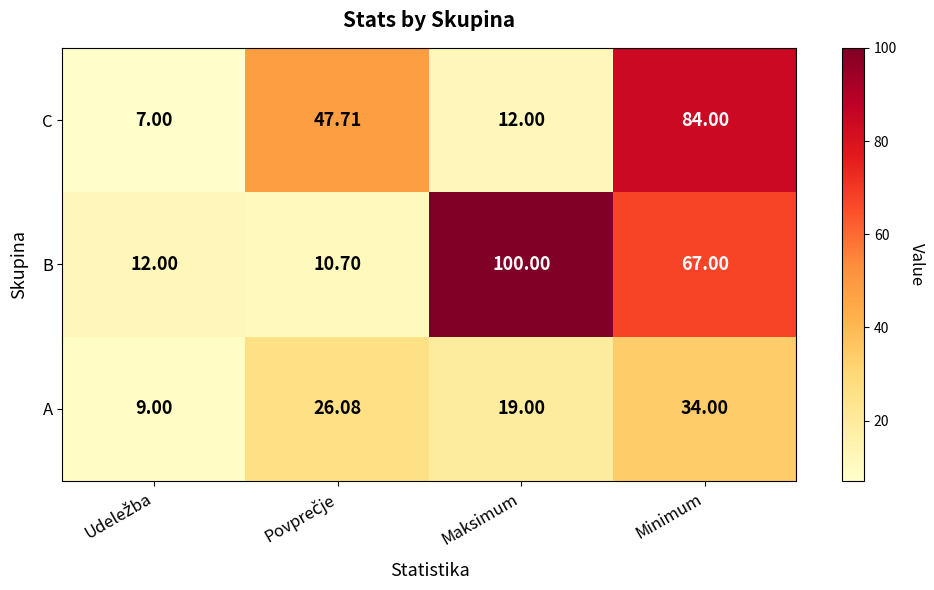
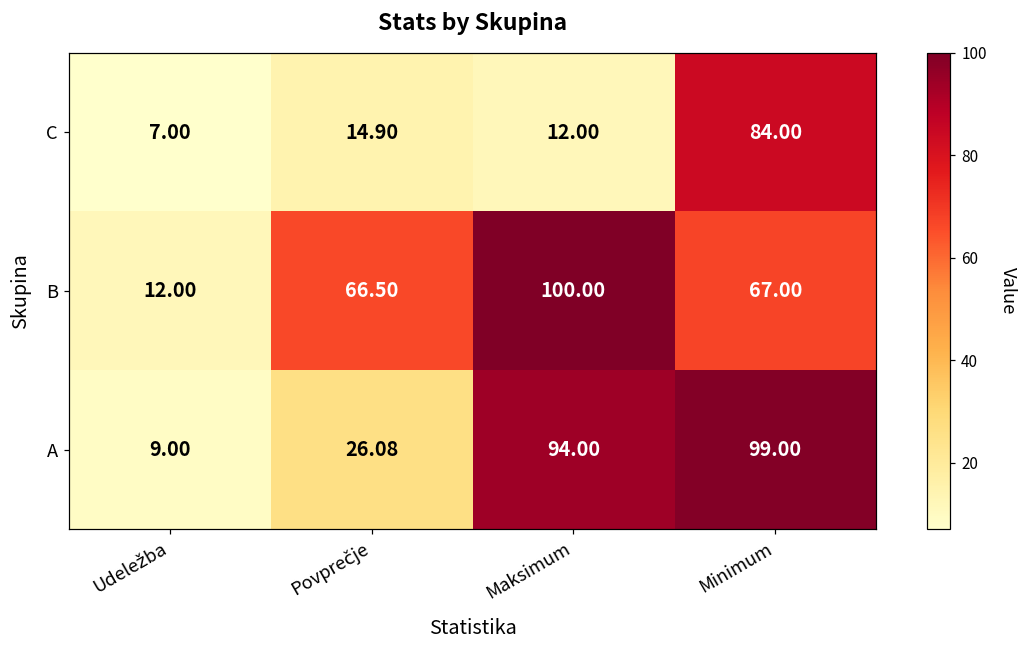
C, Povprečje: 47.71 -> 14.90
B, Povprečje: 10.70 -> 66.50
A, Maksimum: 19.00 -> 94.00
A, Minimum: 34.00 -> 99.00
